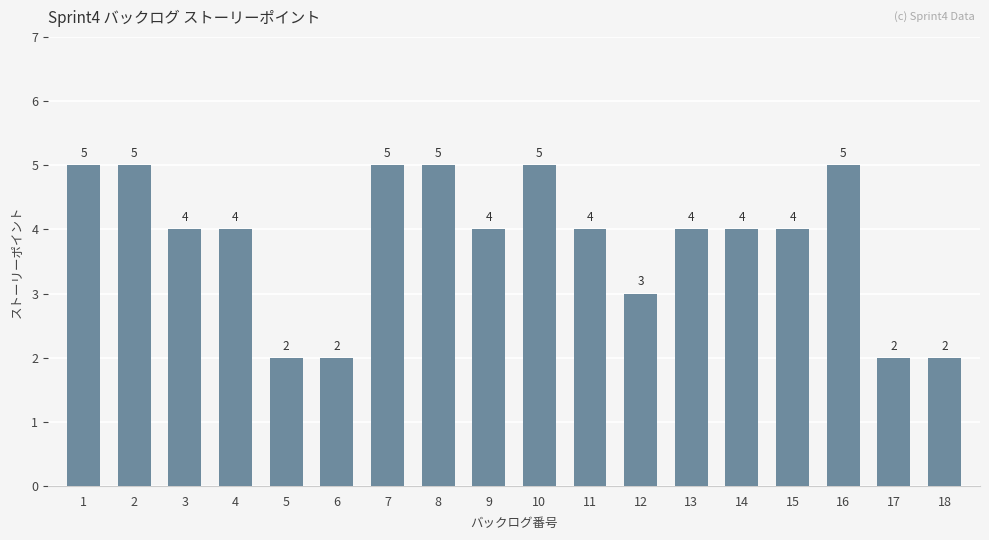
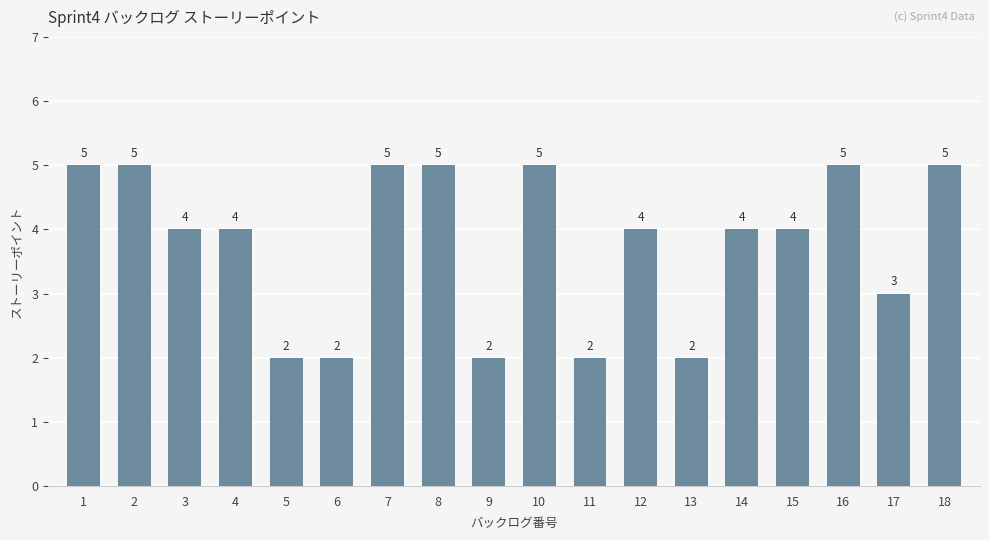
9: 4 -> 2
11: 4 -> 2
12: 3 -> 4
13: 4 -> 2
17: 2 -> 3
18: 2 -> 5
